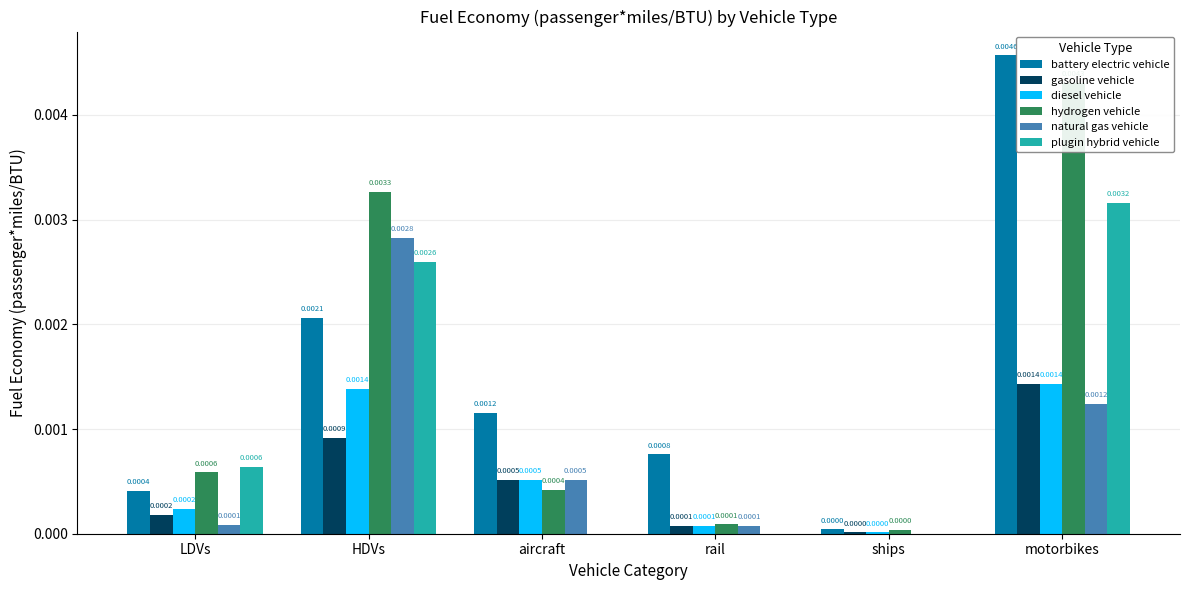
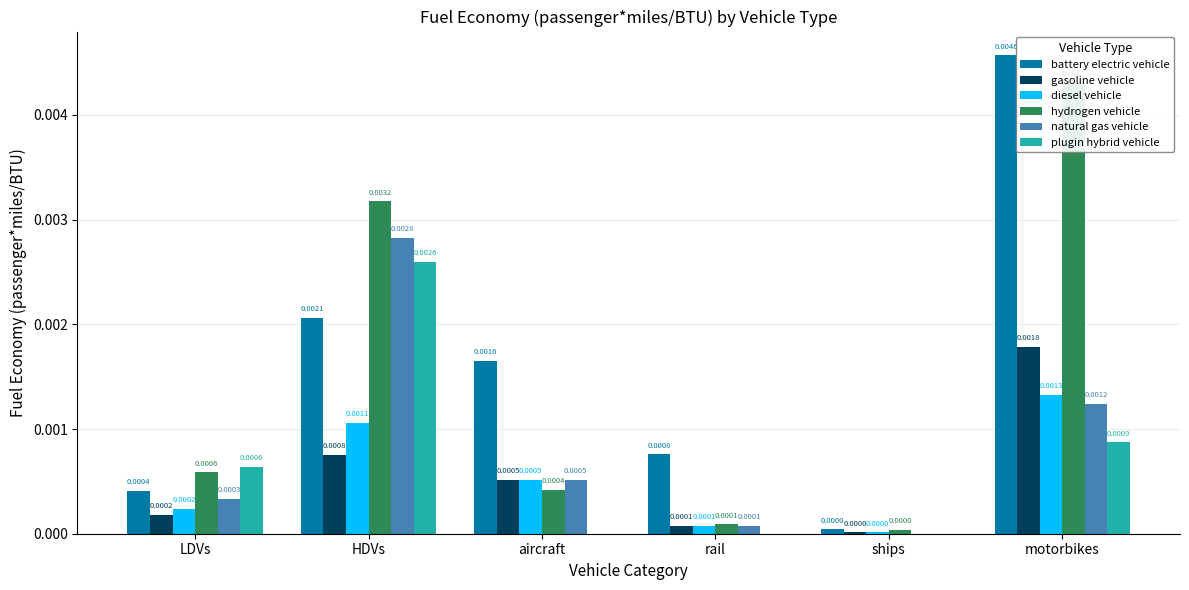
natural gas vehicle, LDVs: 0.0001 -> 0.0003
gasoline vehicle, HDVs: 0.0009 -> 0.0008
diesel vehicle, HDVs: 0.0014 -> 0.0011
hydrogen vehicle, HDVs: 0.0033 -> 0.0032
battery electric vehicle, aircraft: 0.0012 -> 0.0016
gasoline vehicle, motorbikes: 0.0014 -> 0.0018
diesel vehicle, motorbikes: 0.0014 -> 0.0013
plugin hybrid vehicle, motorbikes: 0.0032 -> 0.0009
